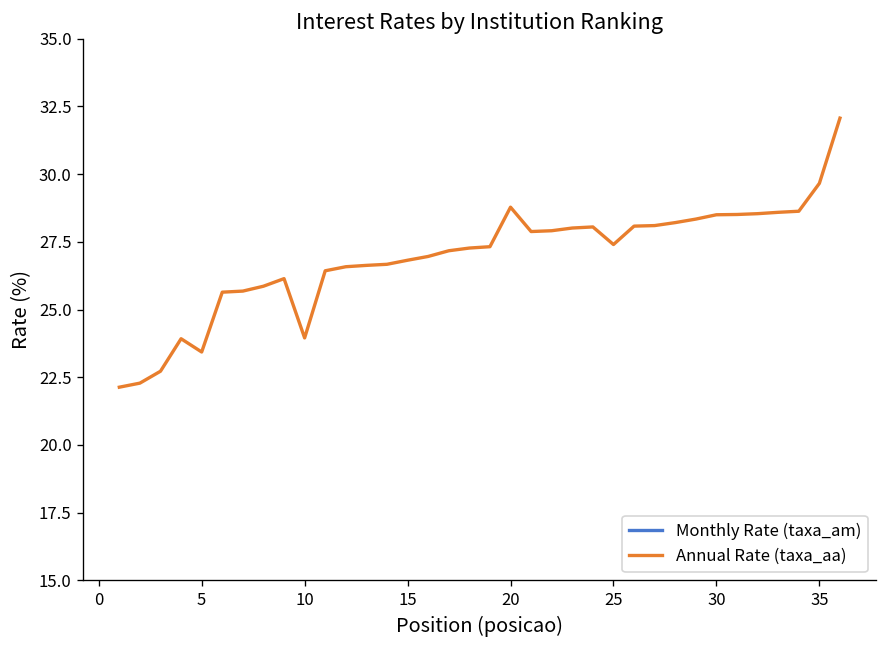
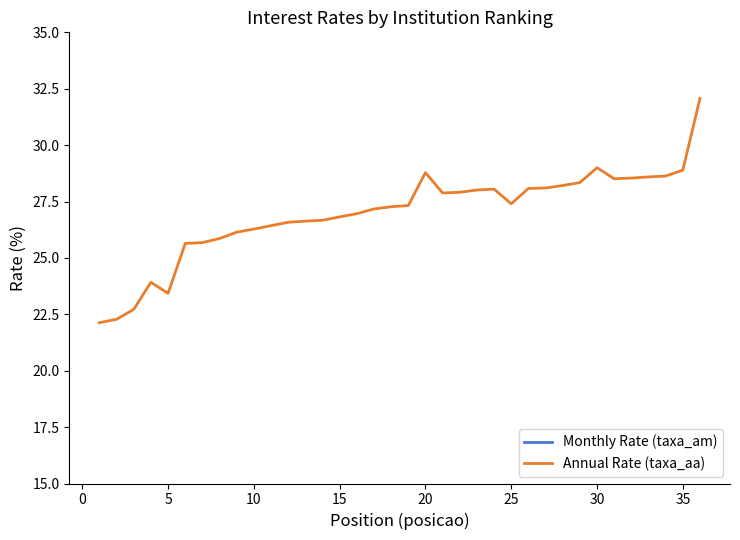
Annual Rate (taxa_aa), 10: 24.0 -> 26.3
Annual Rate (taxa_aa), 30: 28.5 -> 29.0
Annual Rate (taxa_aa), 35: 29.7 -> 28.9
